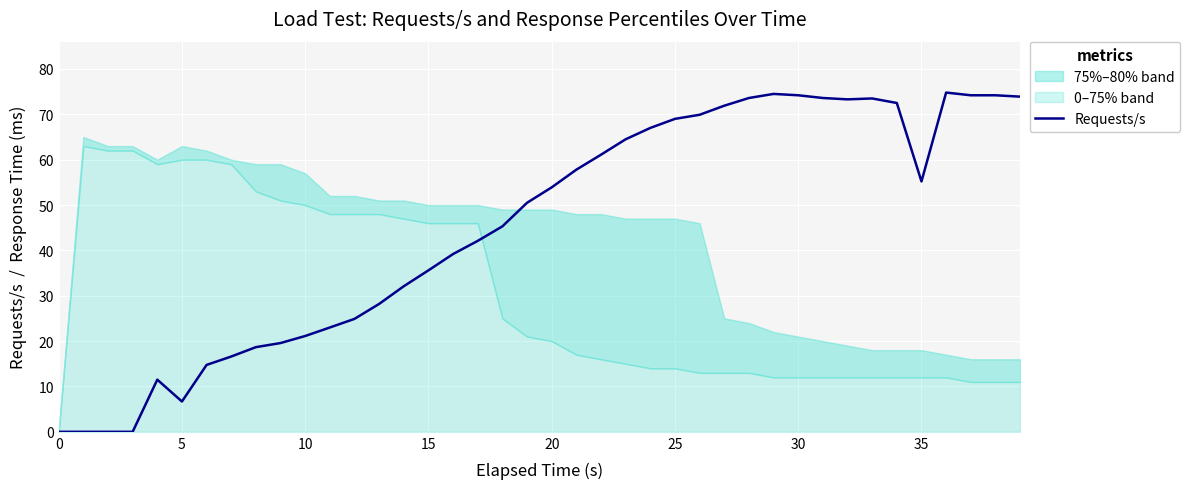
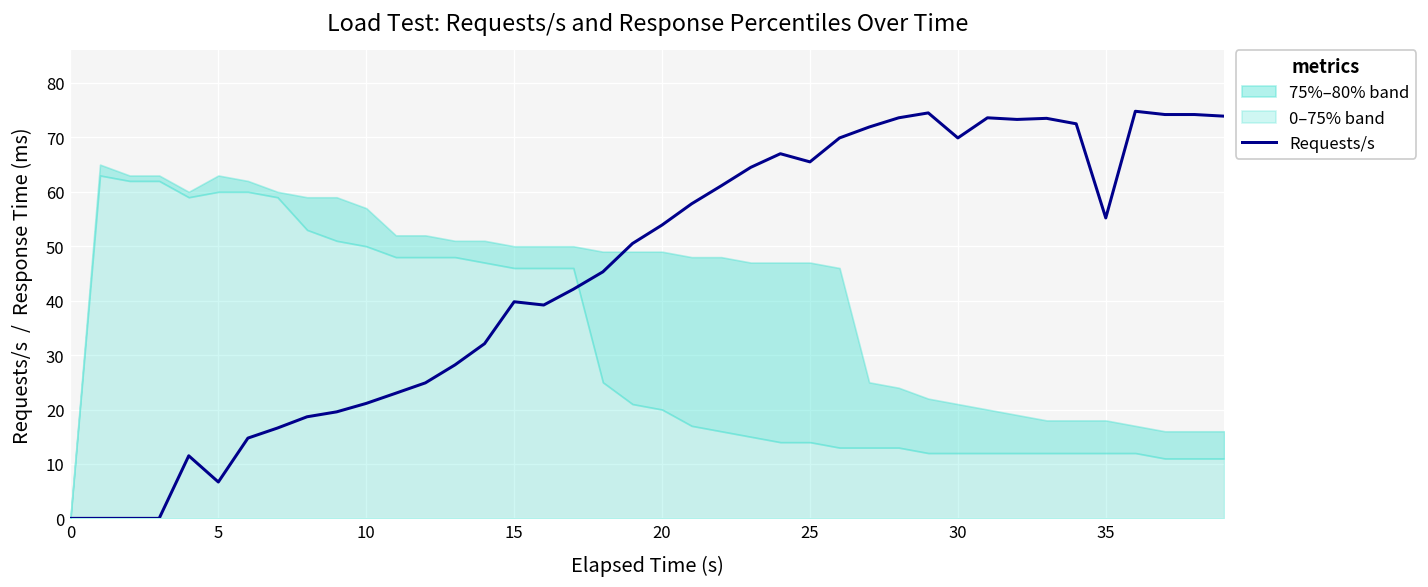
Requests/s, 15: 36 -> 40
Requests/s, 25: 69 -> 66
Requests/s, 30: 74 -> 70
